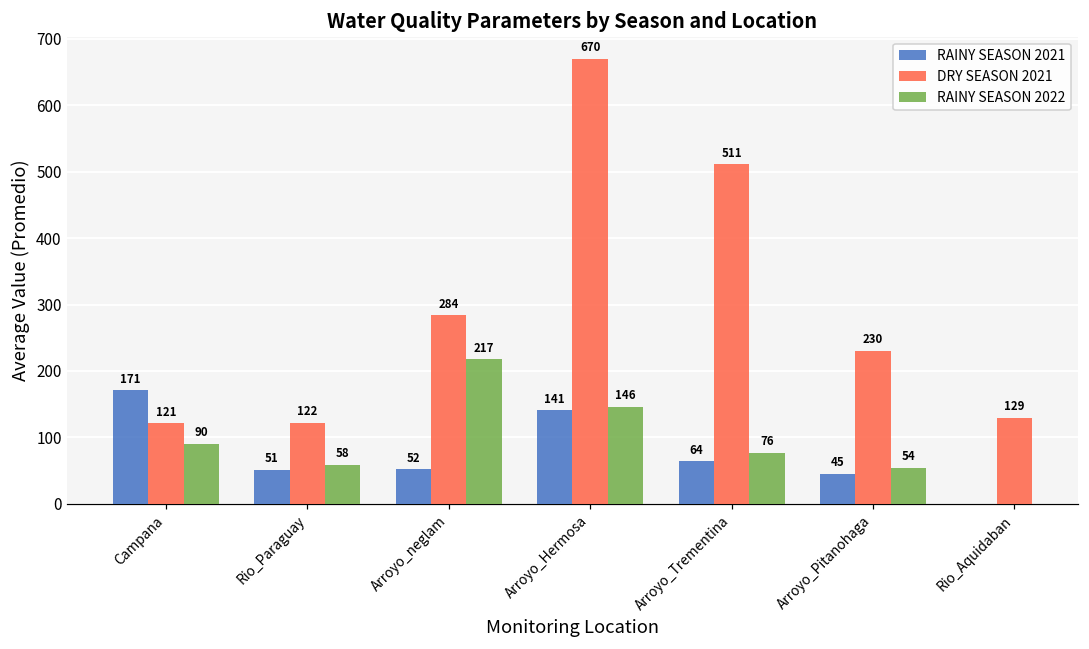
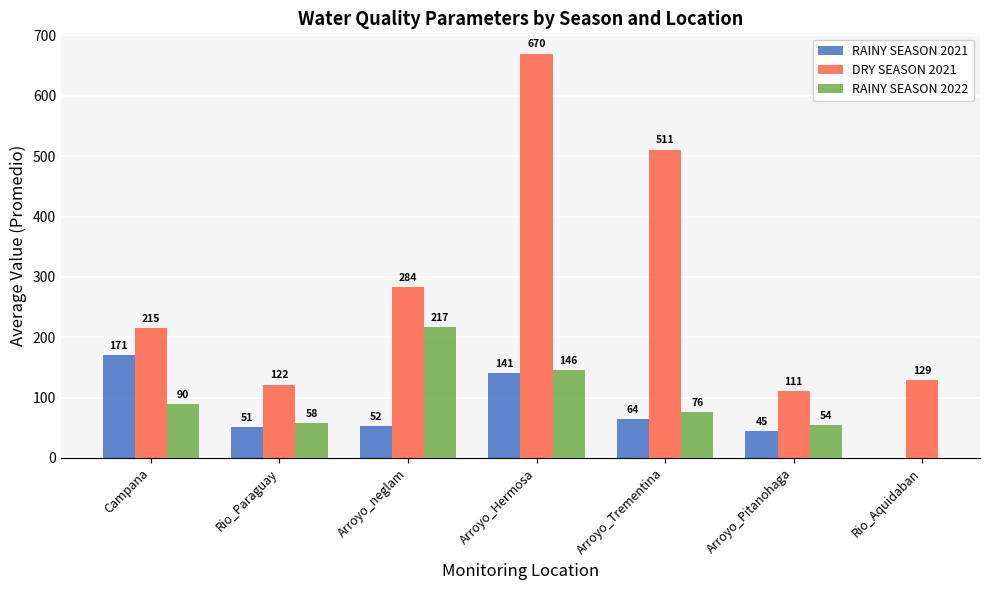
DRY SEASON 2021, Campana: 121 -> 215
DRY SEASON 2021, Arroyo_Pitanohaga: 230 -> 111
